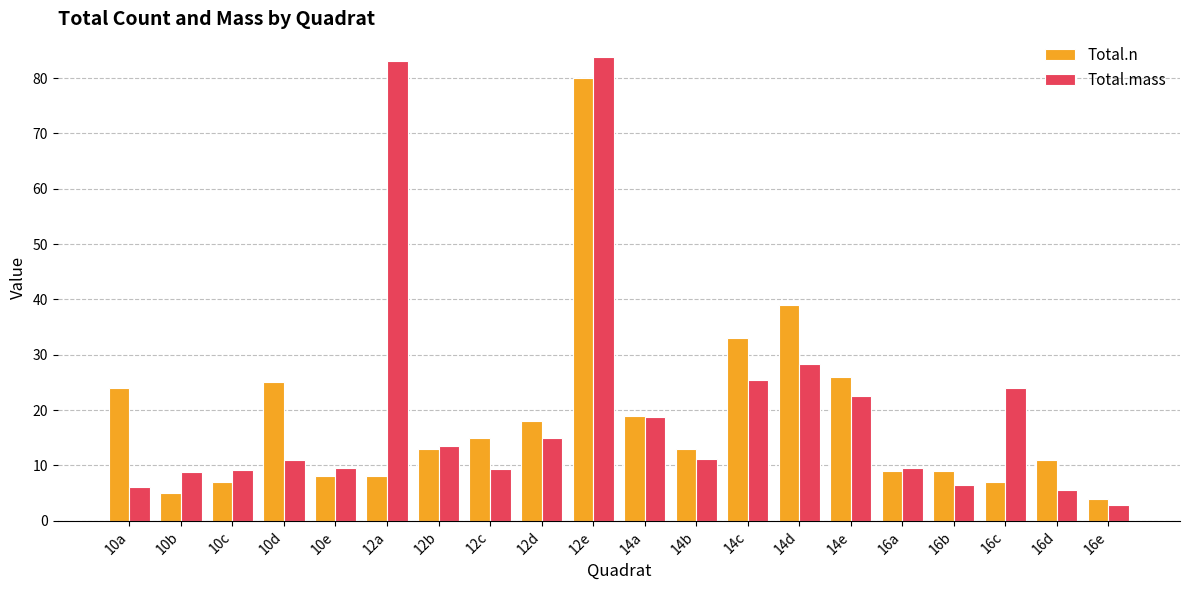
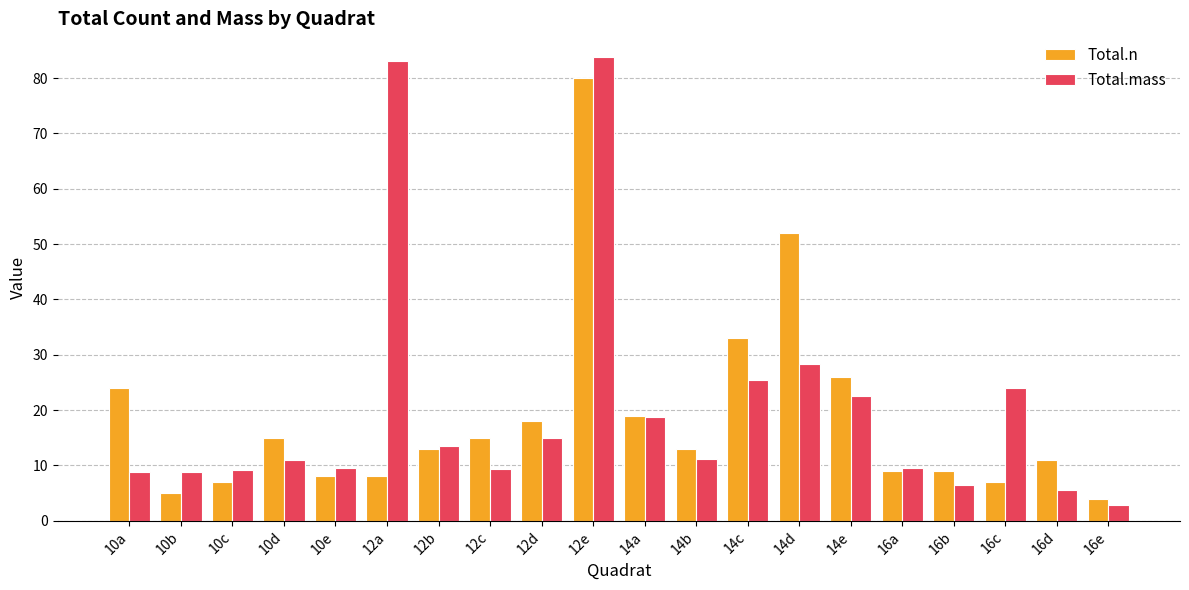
Total.mass, 10a: 6 -> 9
Total.n, 10d: 25 -> 15
Total.n, 14d: 39 -> 52
